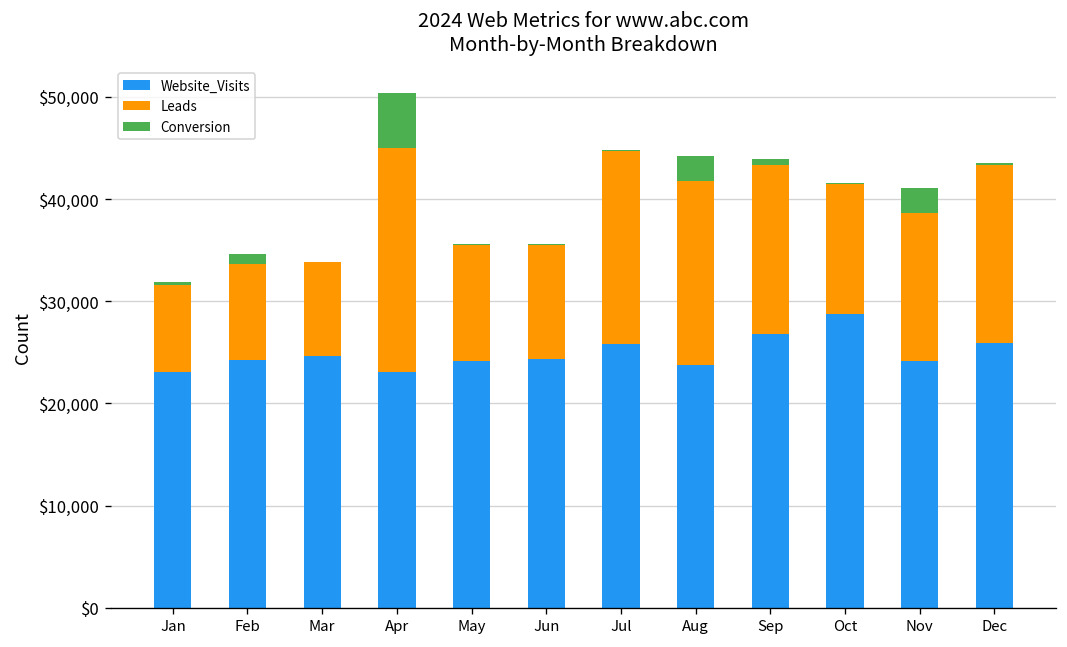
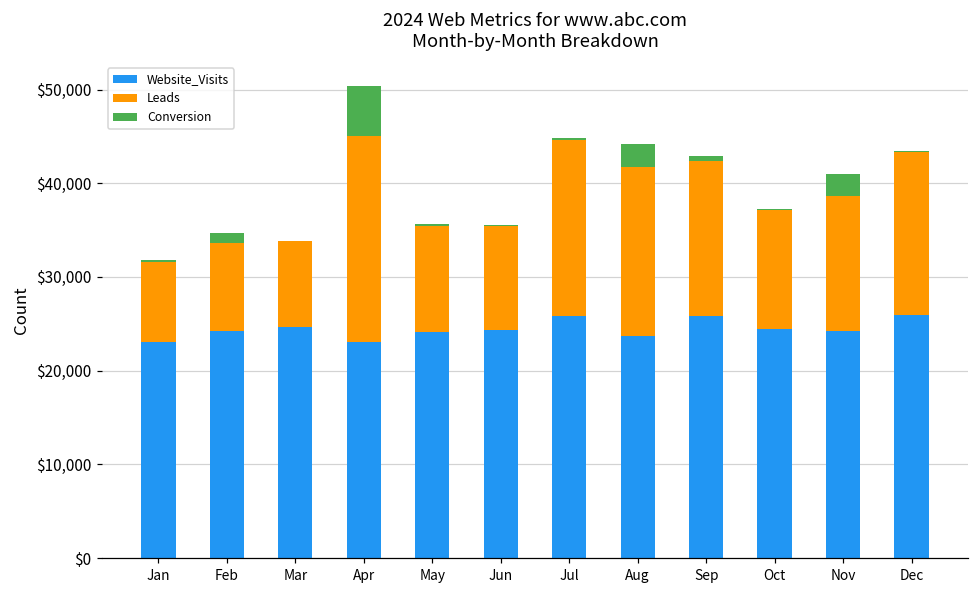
Website_Visits, Sep: $27,000 -> $26,000
Website_Visits, Oct: $29,000 -> $24,000
